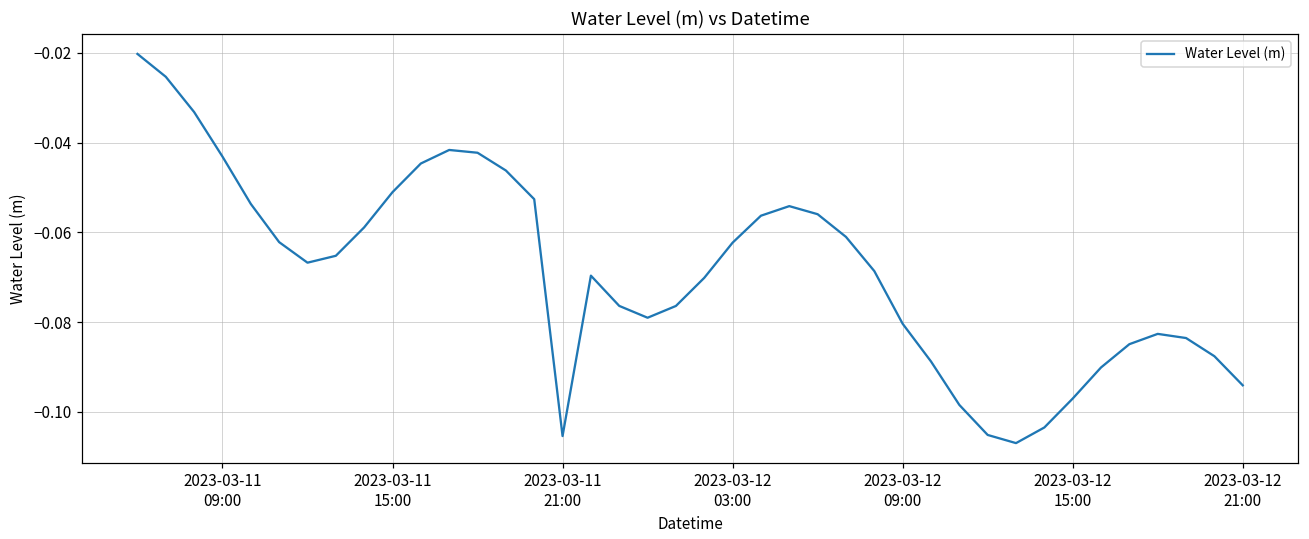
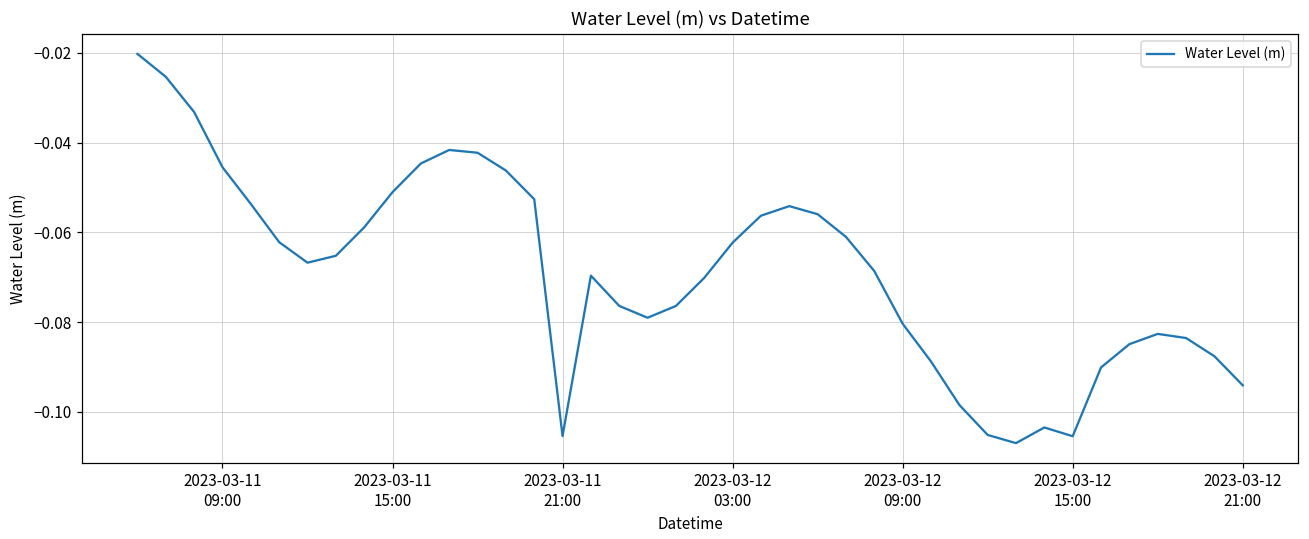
2023-03-11 09:00: -0.043 -> -0.045
2023-03-12 15:00: -0.097 -> -0.105
